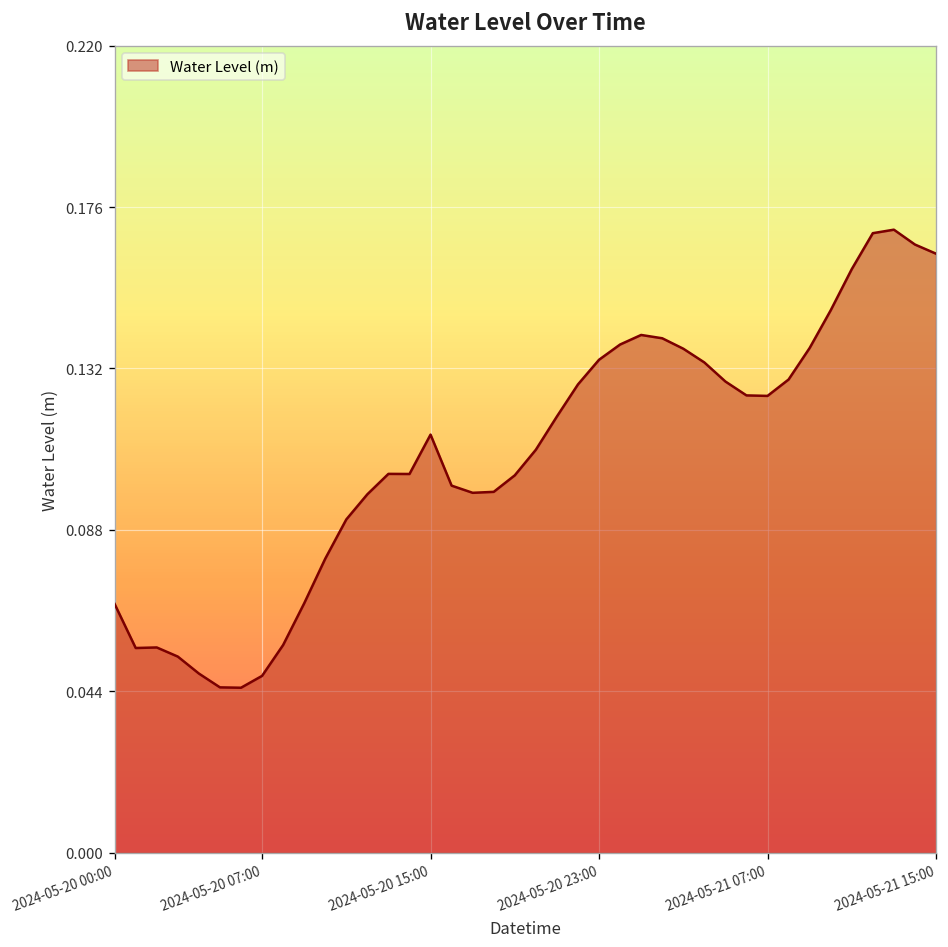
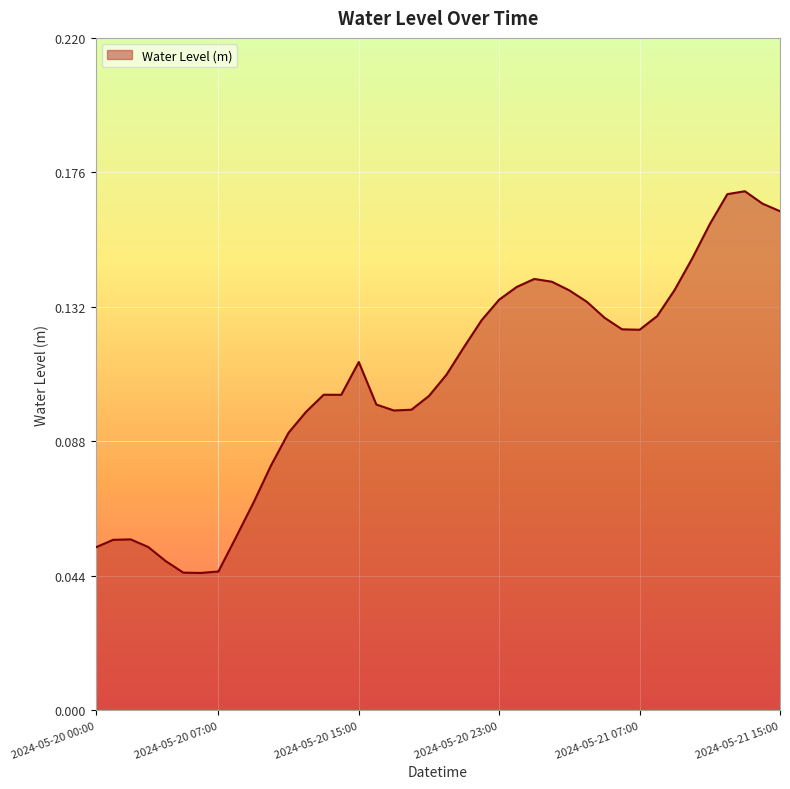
2024-05-20 00:00: 0.068 -> 0.053
2024-05-20 07:00: 0.048 -> 0.045
